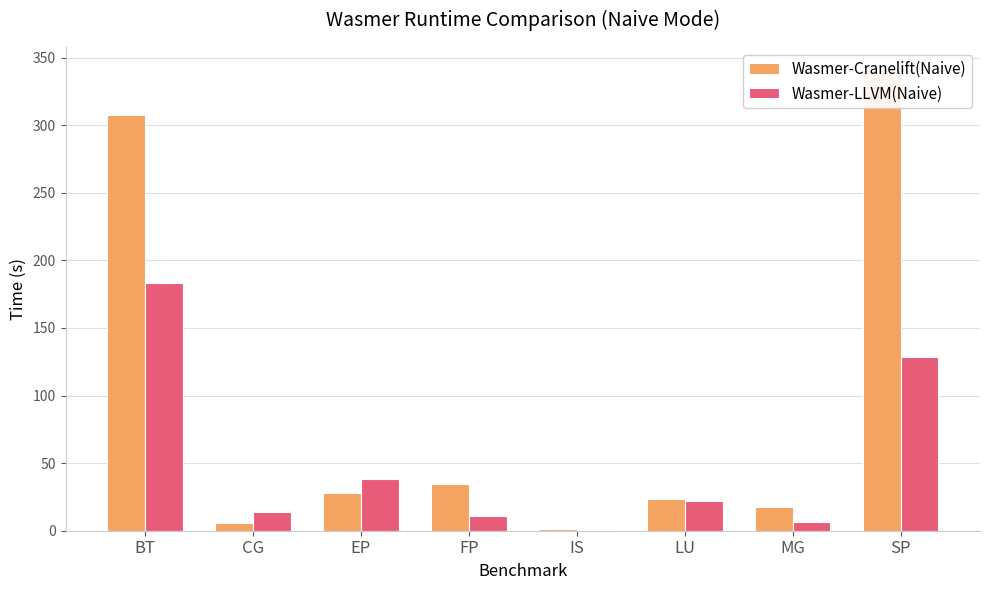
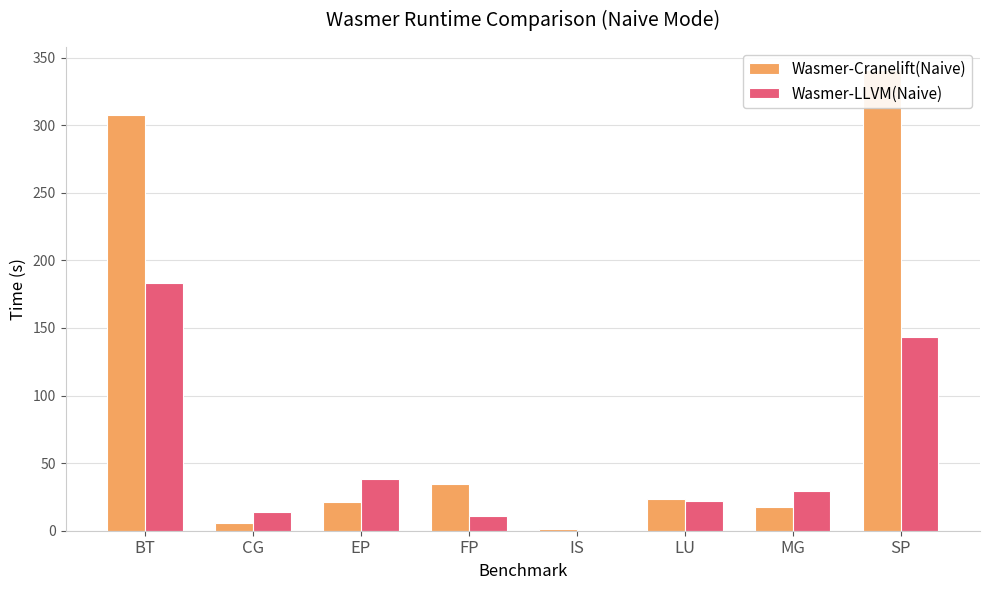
Wasmer-Cranelift(Naive), EP: 28 -> 22
Wasmer-LLVM(Naive), MG: 6 -> 29
Wasmer-LLVM(Naive), SP: 129 -> 144
